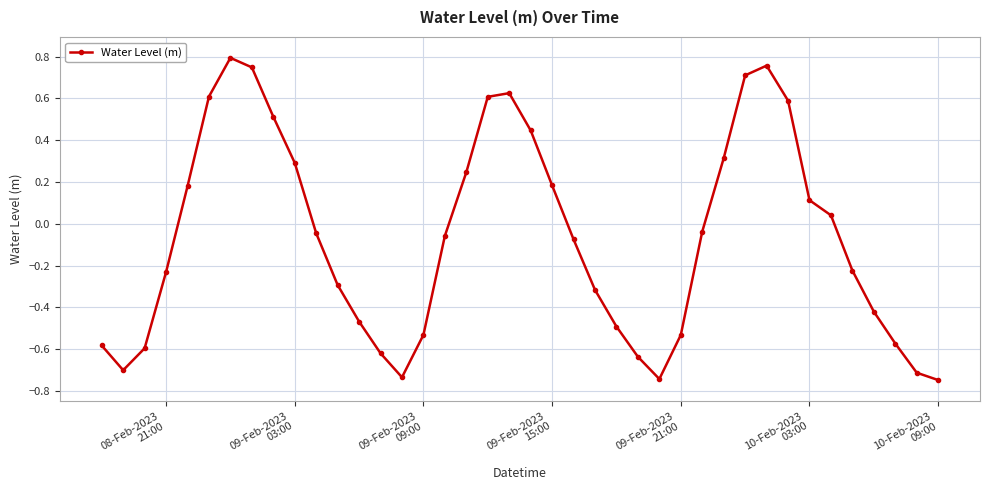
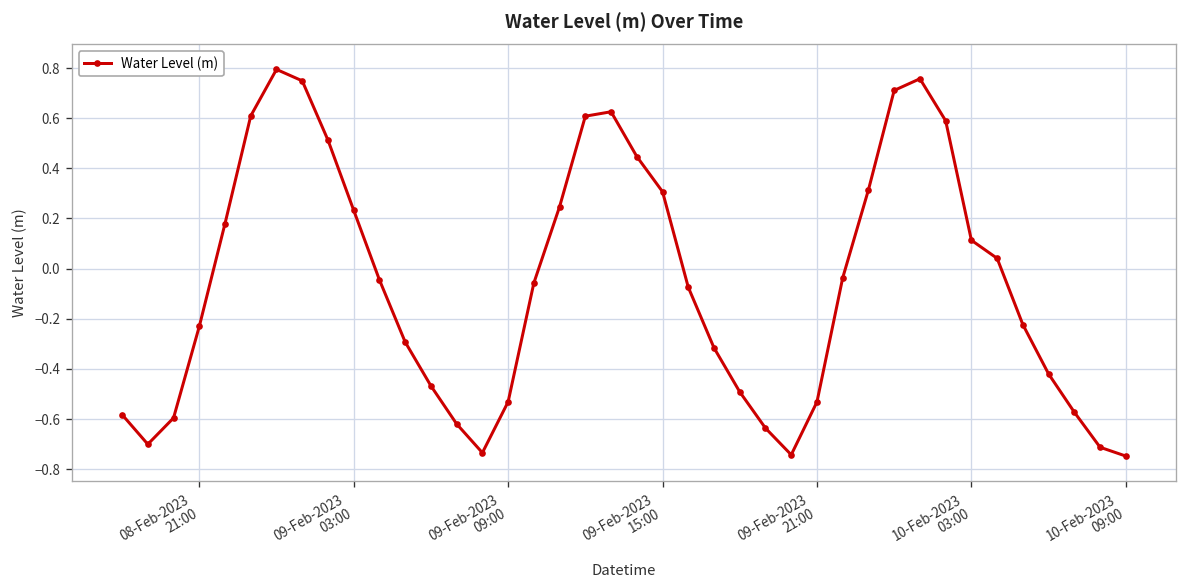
09-Feb-2023 03:00: 0.29 -> 0.23
09-Feb-2023 15:00: 0.18 -> 0.31
